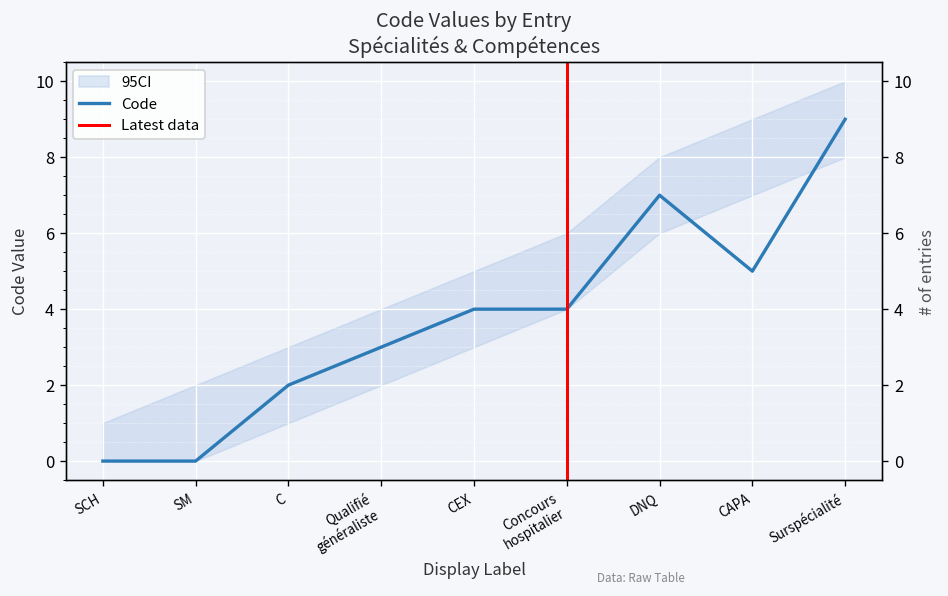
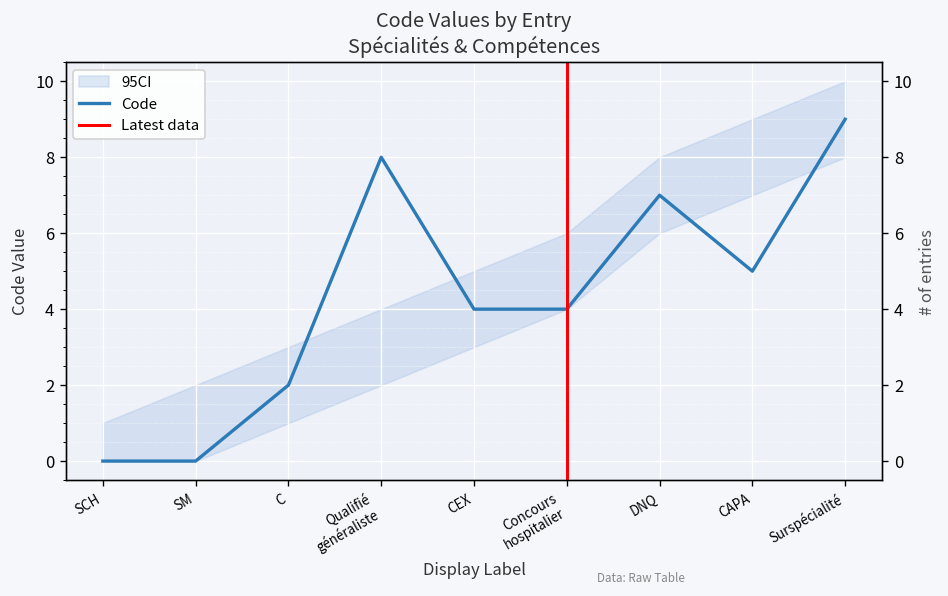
Code, Qualifié généraliste: 3 -> 8
